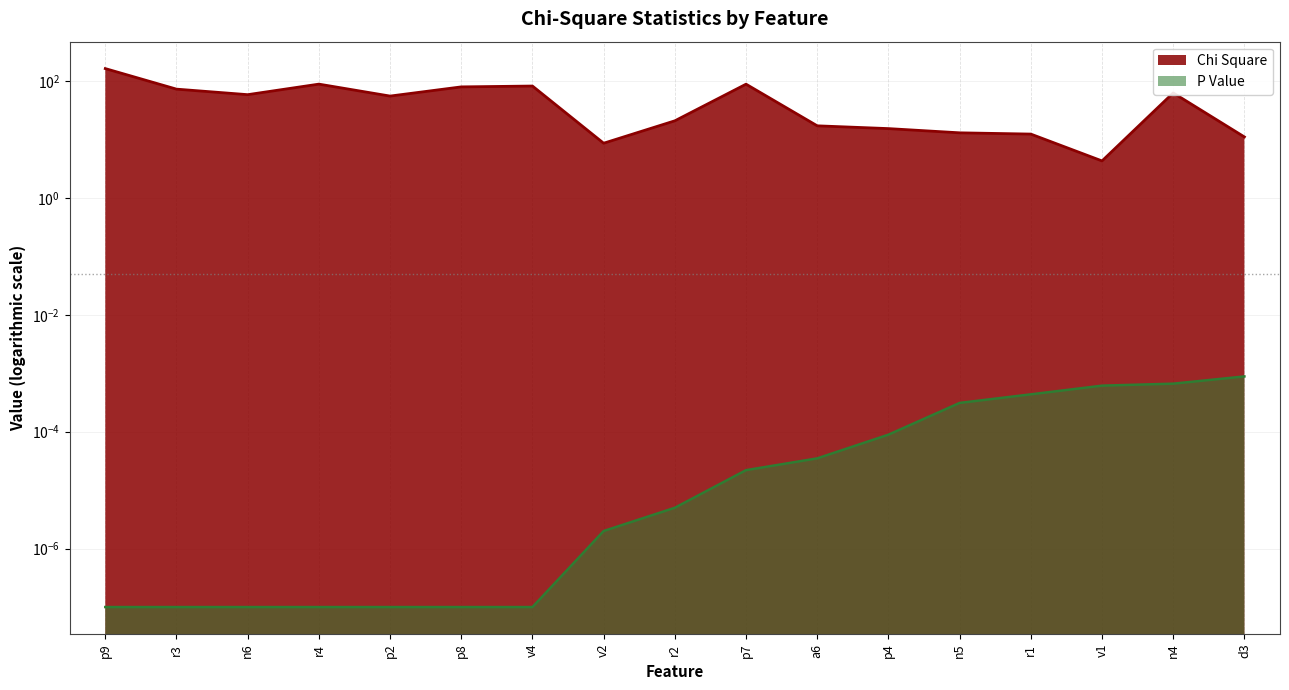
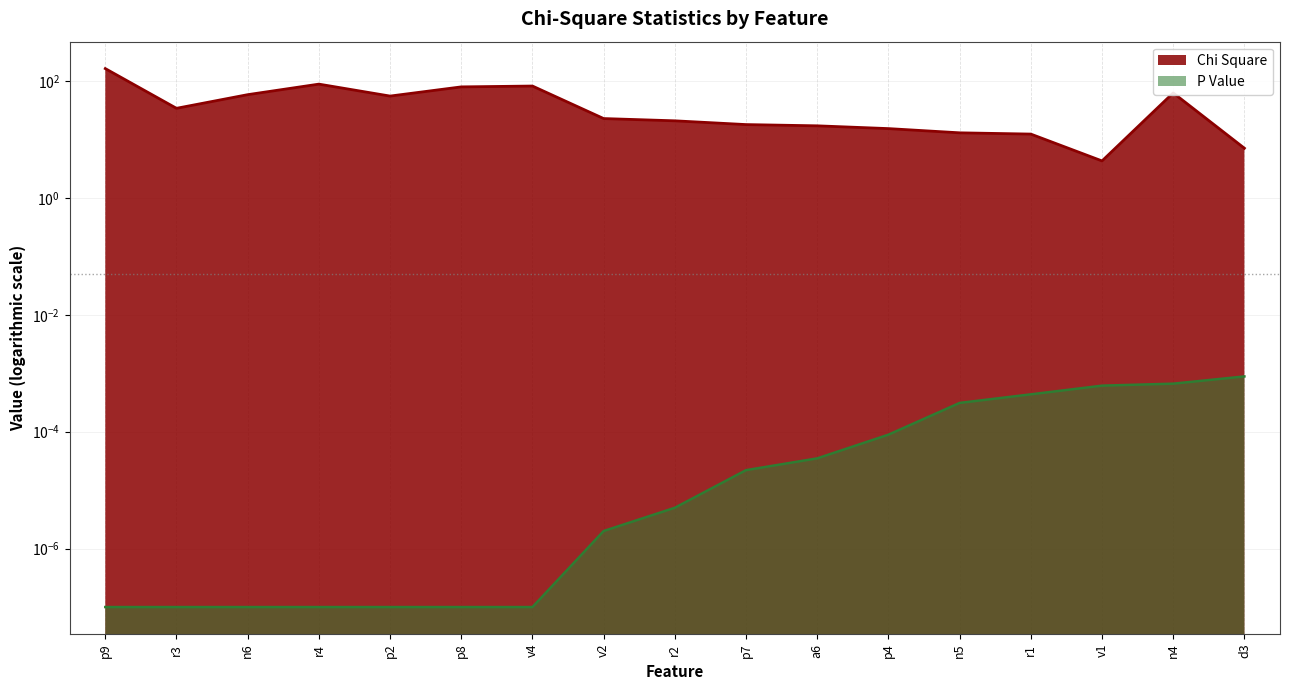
Chi Square, r3: 70 -> 30
Chi Square, v2: 9 -> 23
Chi Square, p7: 90 -> 18
Chi Square, d3: 11 -> 7
